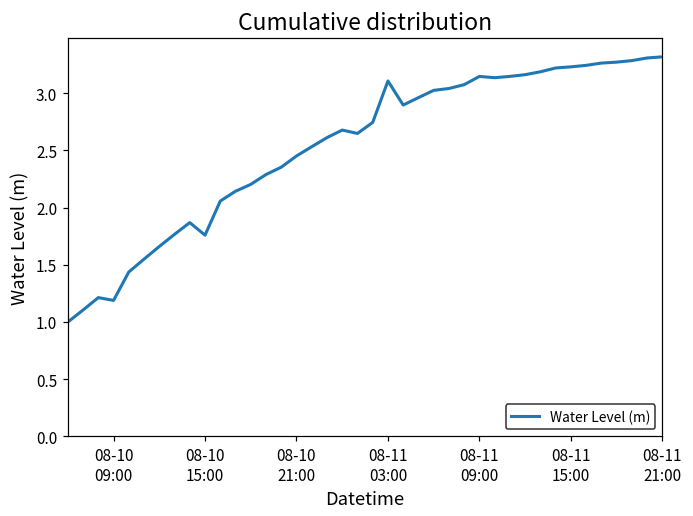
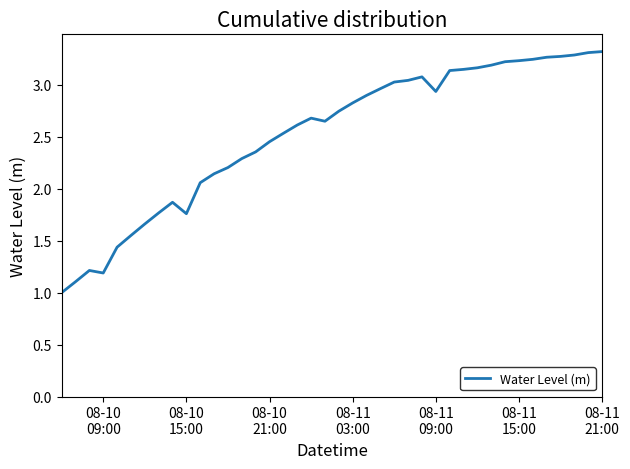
08-11 03:00: 3.11 -> 2.83
08-11 09:00: 3.15 -> 2.94
